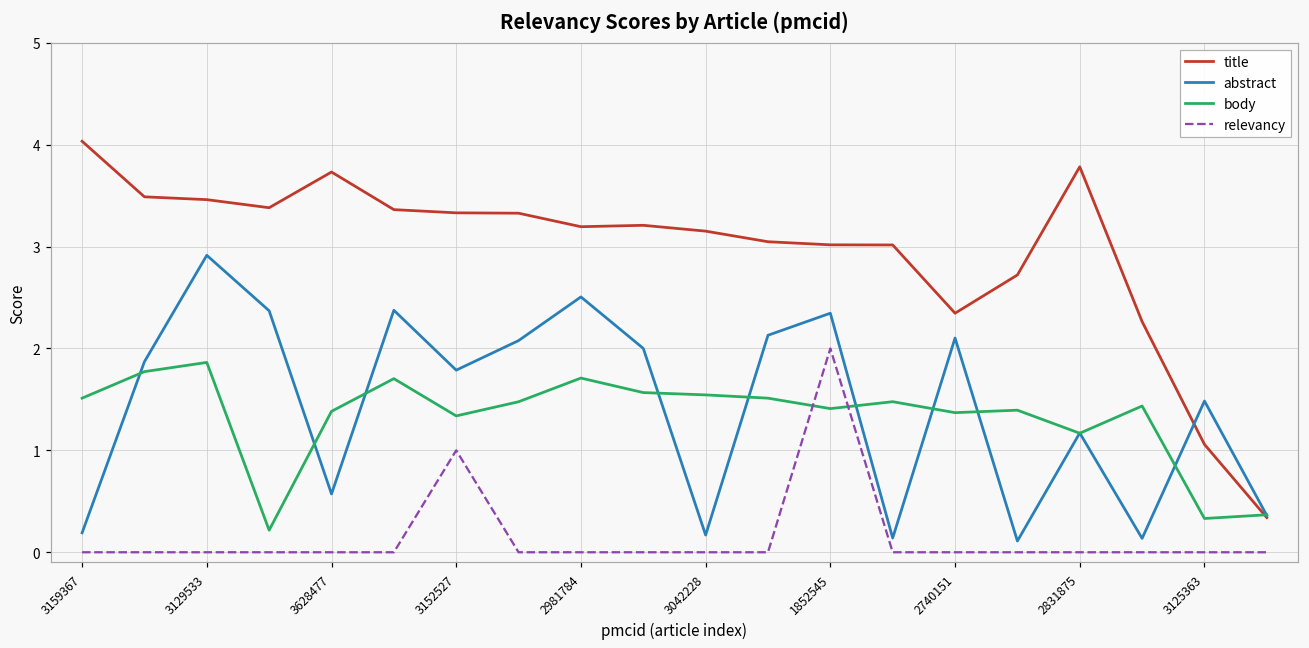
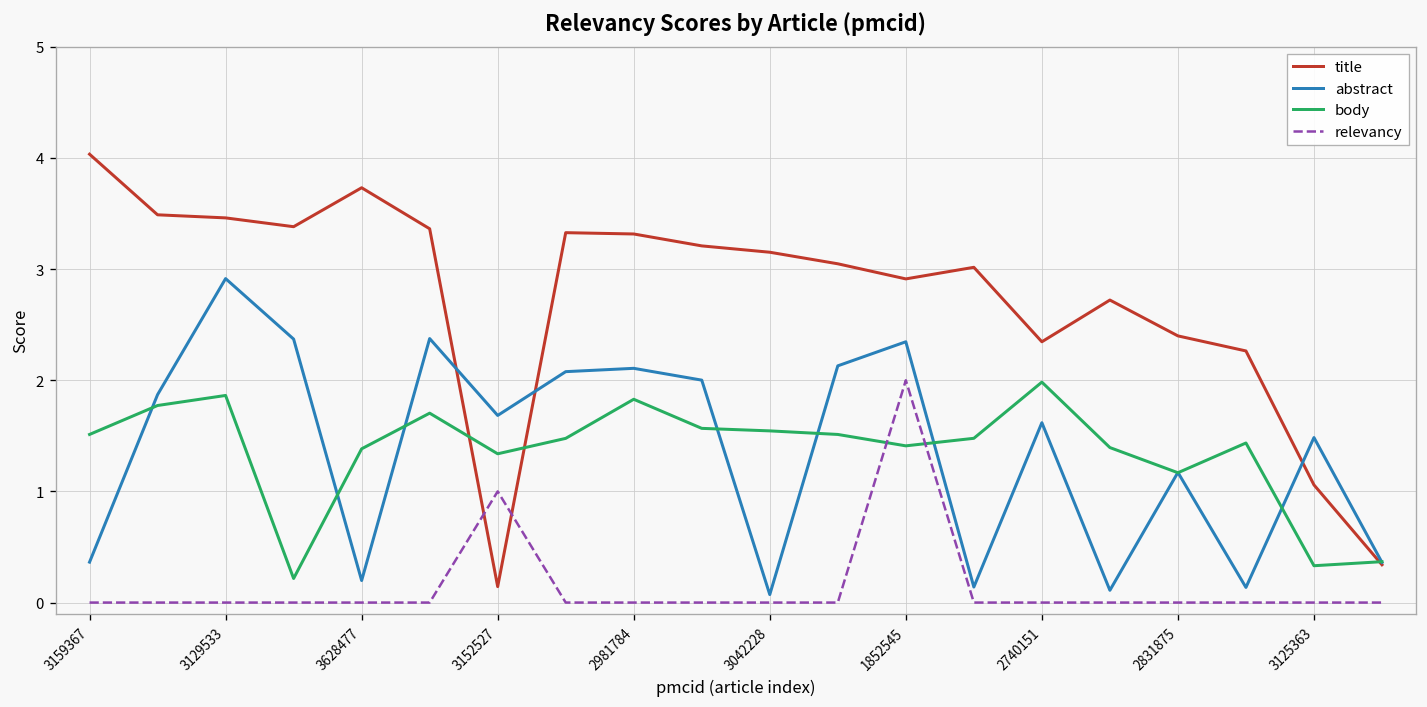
abstract, 3159367: 0.2 -> 0.4
abstract, 3628477: 0.6 -> 0.2
title, 3152527: 3.3 -> 0.1
abstract, 3152527: 1.8 -> 1.7
title, 2981784: 3.2 -> 3.3
abstract, 2981784: 2.5 -> 2.1
body, 2981784: 1.7 -> 1.8
abstract, 3042228: 0.2 -> 0.1
title, 1852545: 3.0 -> 2.9
abstract, 2740151: 2.1 -> 1.6
body, 2740151: 1.4 -> 2.0
title, 2831875: 3.8 -> 2.4
